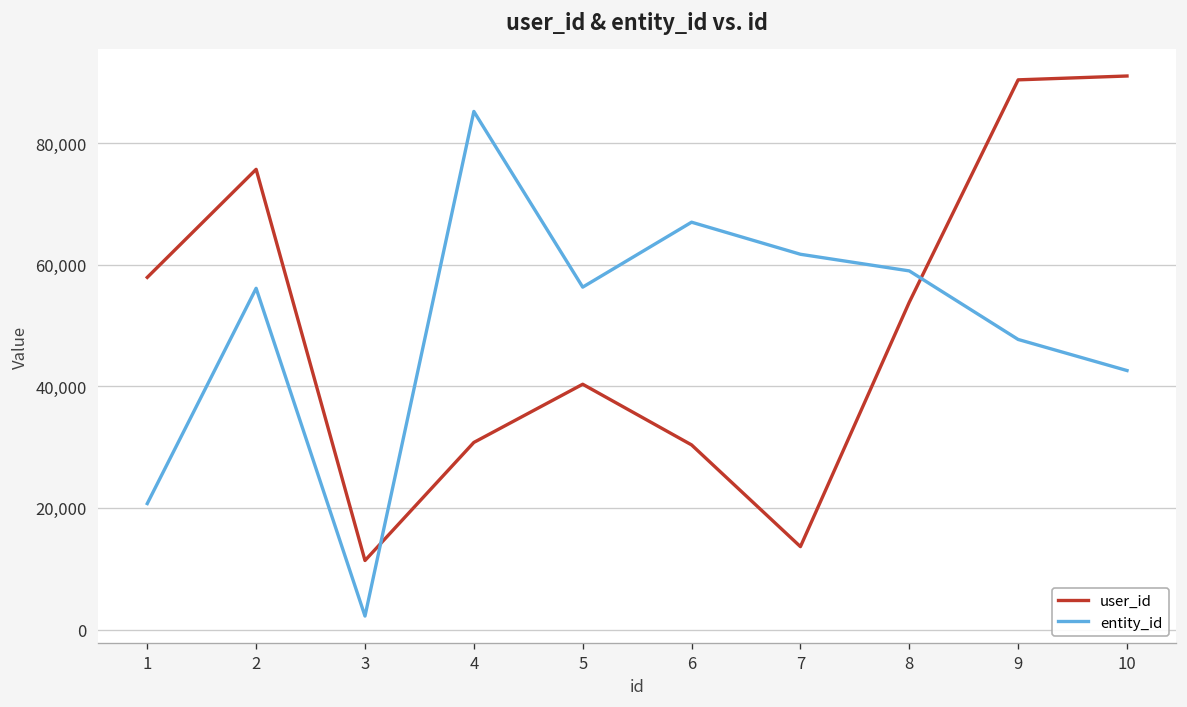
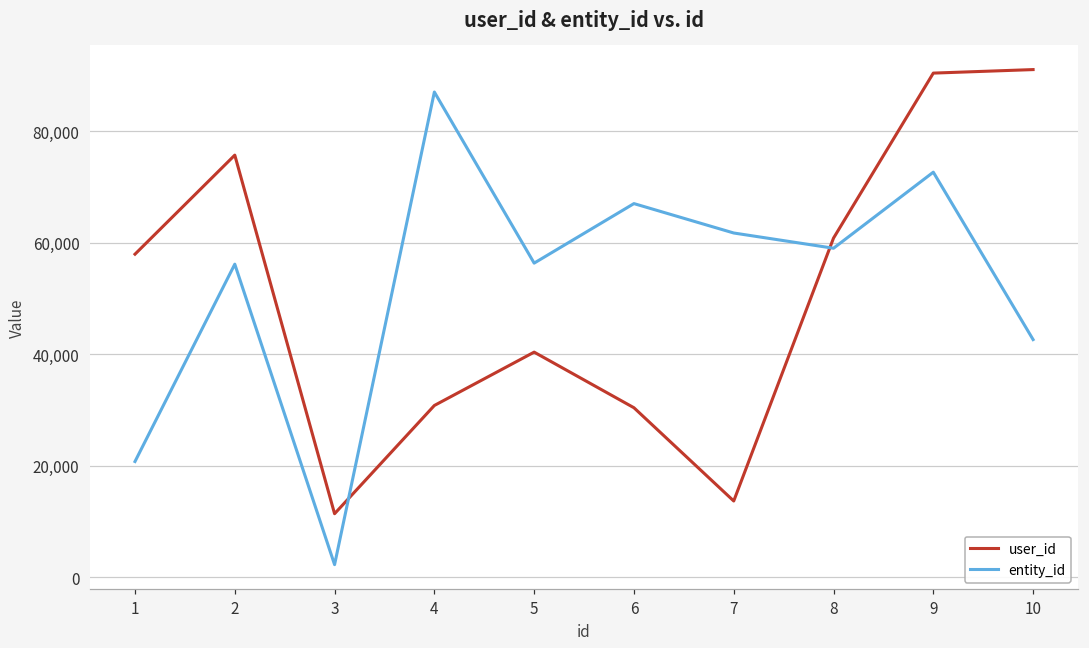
entity_id, 4: 85,000 -> 87,000
user_id, 8: 54,000 -> 61,000
entity_id, 9: 48,000 -> 73,000
